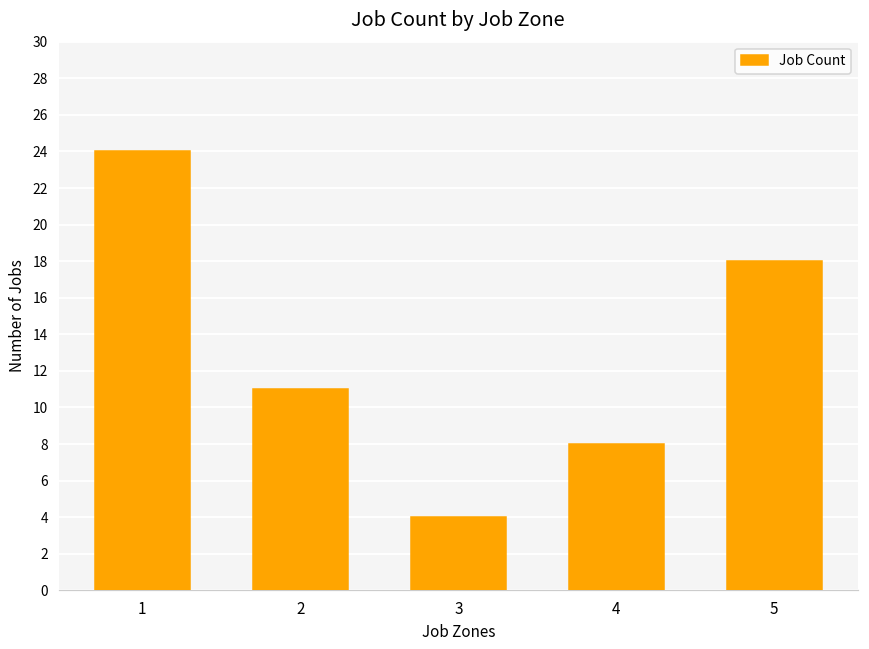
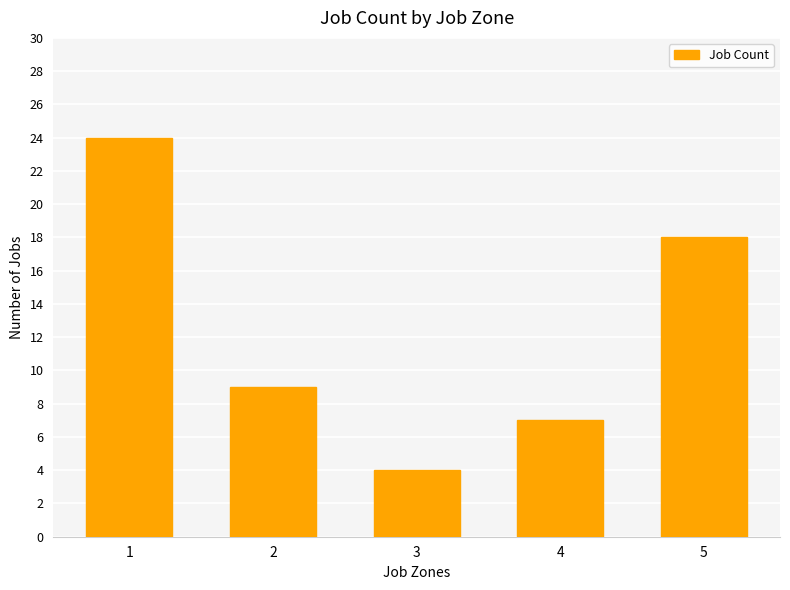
2: 11 -> 9
4: 8 -> 7
